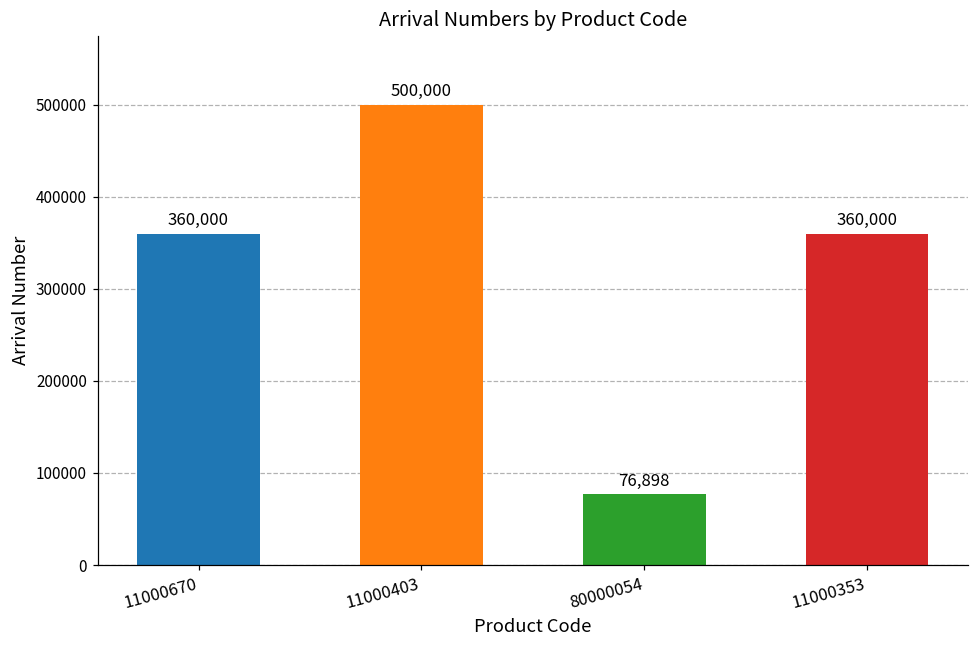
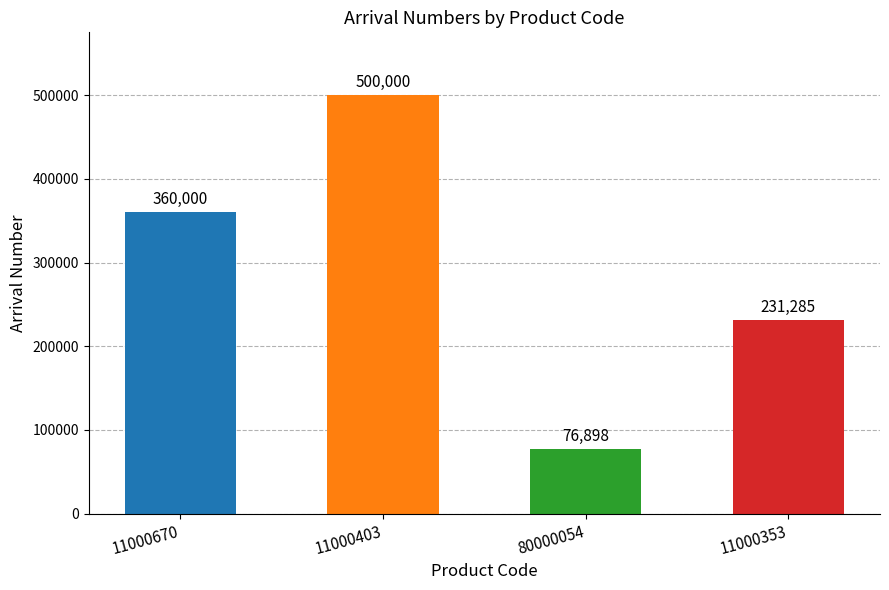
11000353: 360,000 -> 231,285
